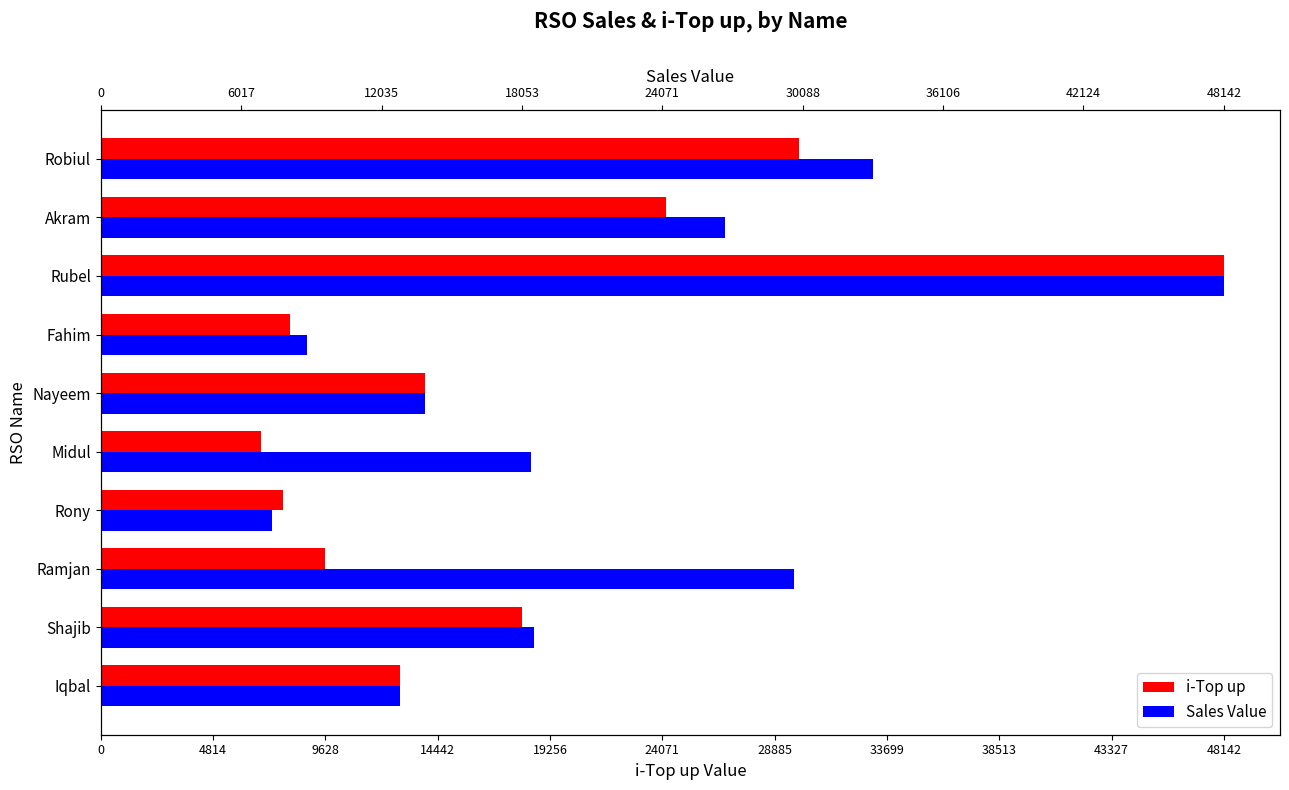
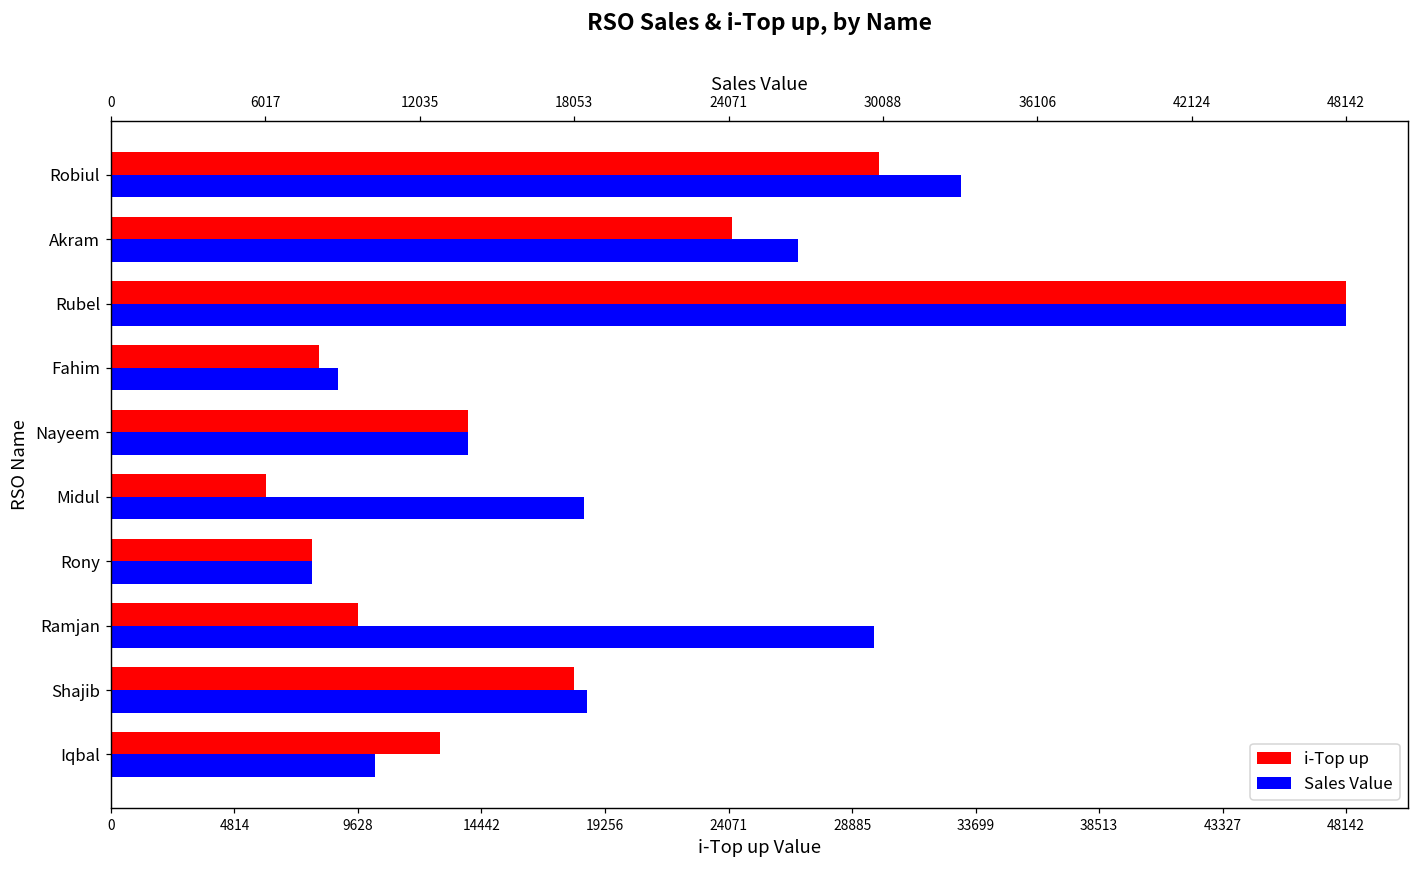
i-Top up, Midul: 6900 -> 6100
Sales Value, Rony: 7300 -> 7800
Sales Value, Iqbal: 12800 -> 10300
